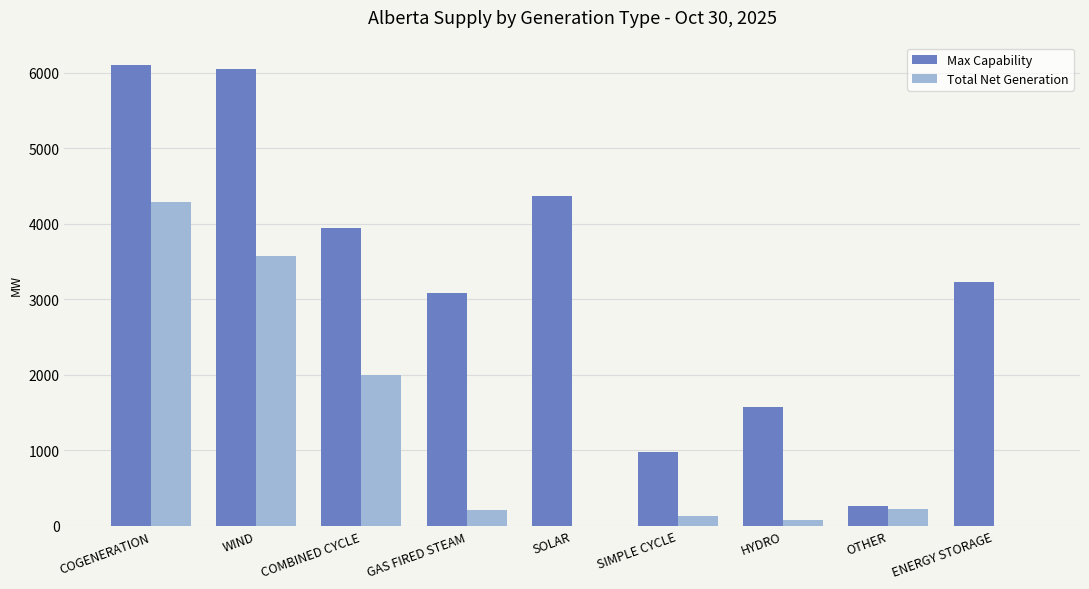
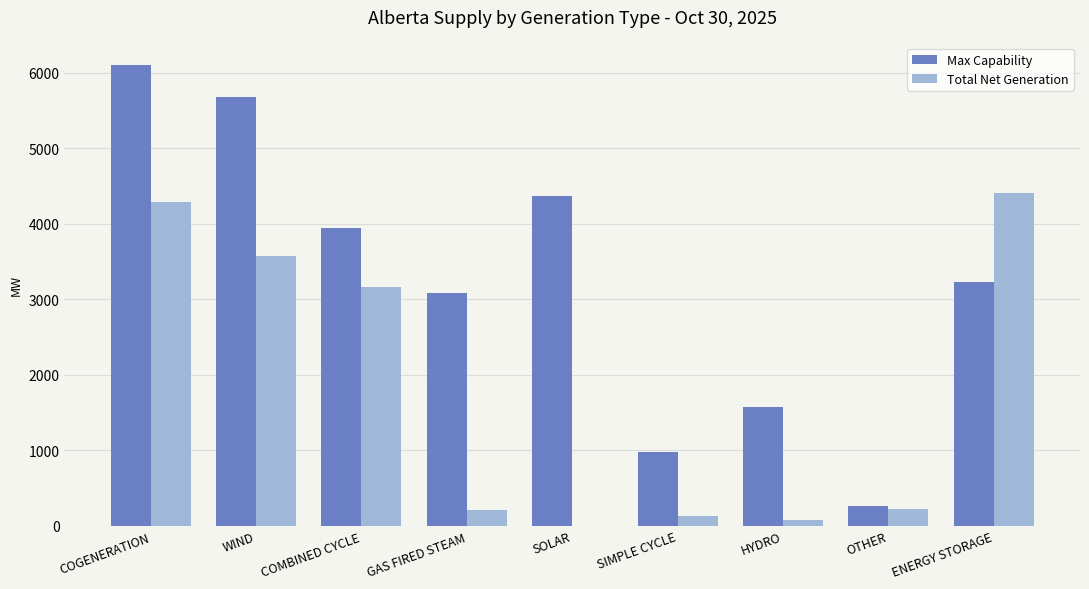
Max Capability, WIND: 6000 -> 5700
Total Net Generation, COMBINED CYCLE: 2000 -> 3200
Total Net Generation, ENERGY STORAGE: 0 -> 4400
